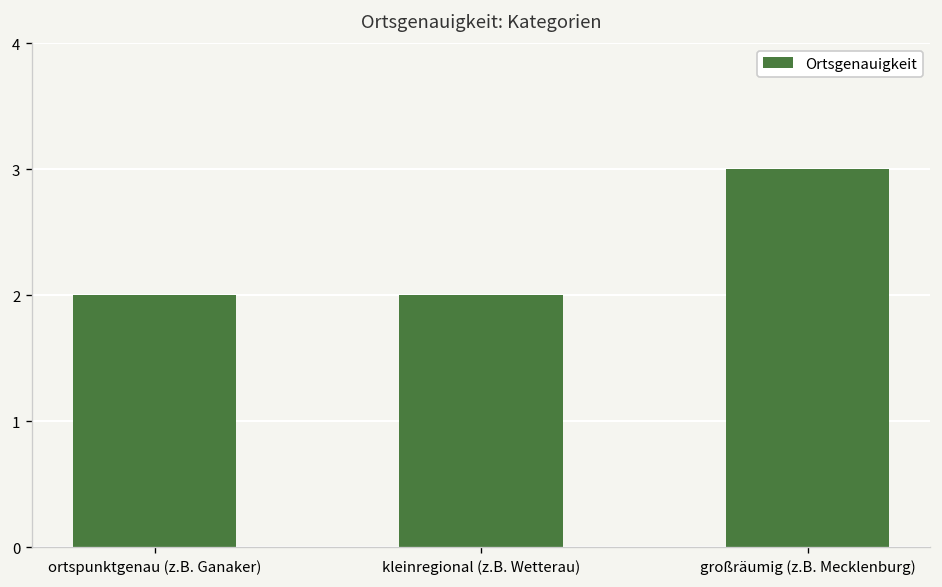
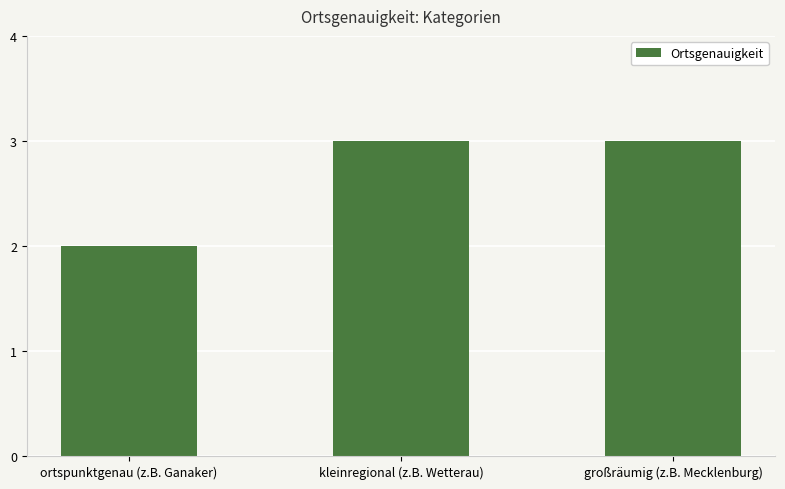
kleinregional (z.B. Wetterau): 2 -> 3
